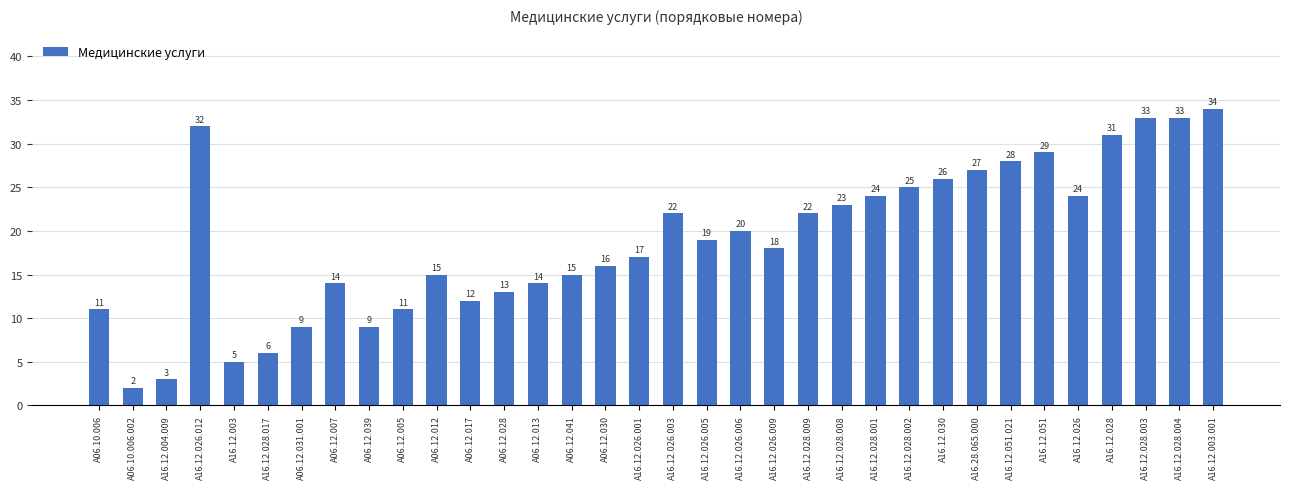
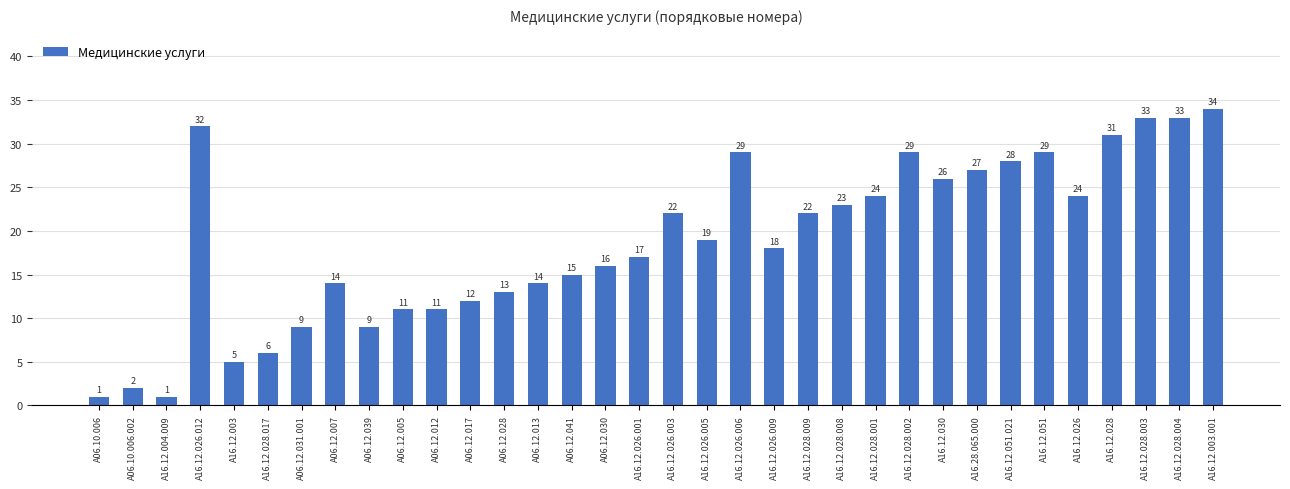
A06.10.006: 11 -> 1
A16.12.004.009: 3 -> 1
A06.12.012: 15 -> 11
A16.12.026.006: 20 -> 29
A16.12.028.002: 25 -> 29
